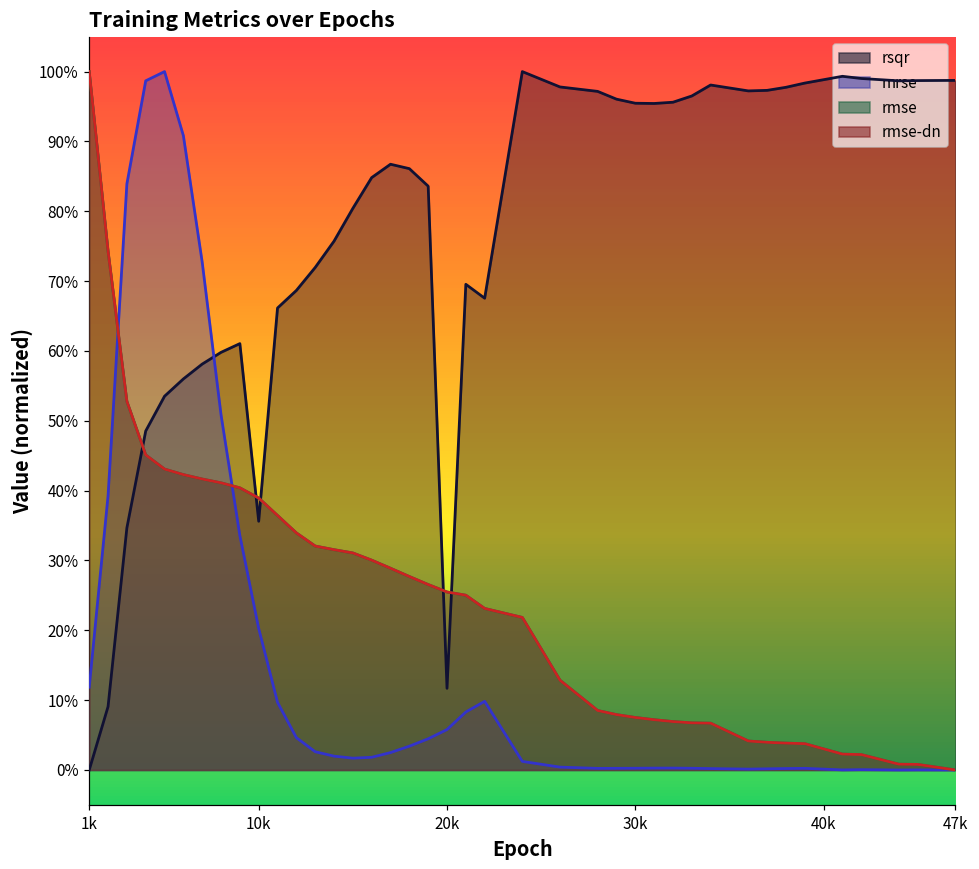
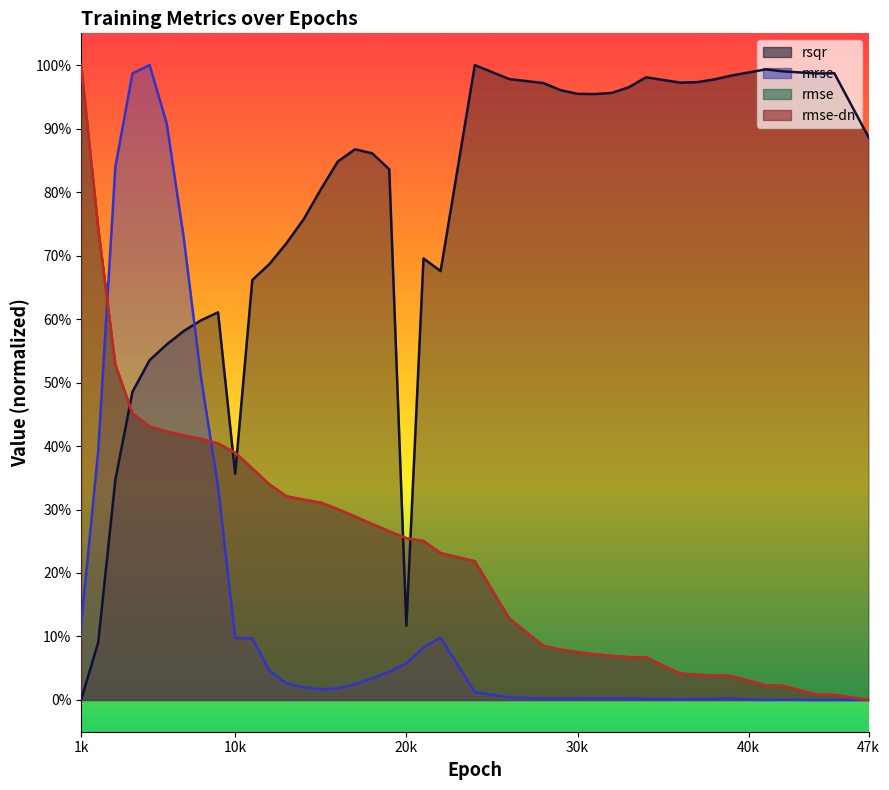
mrse, 10k: 20% -> 10%
rsqr, 47k: 99% -> 89%
